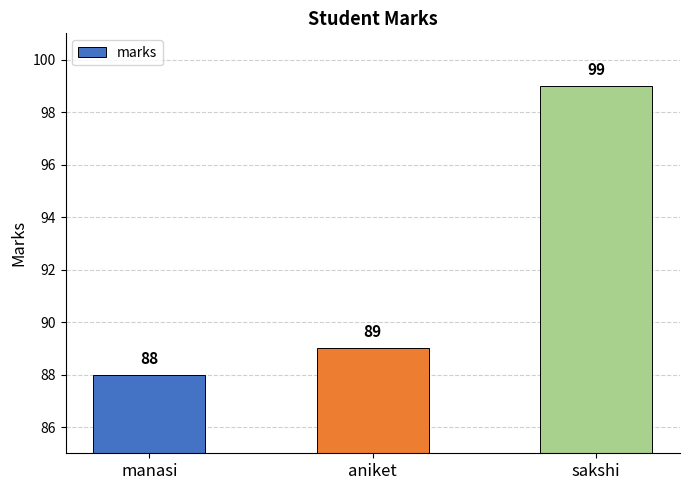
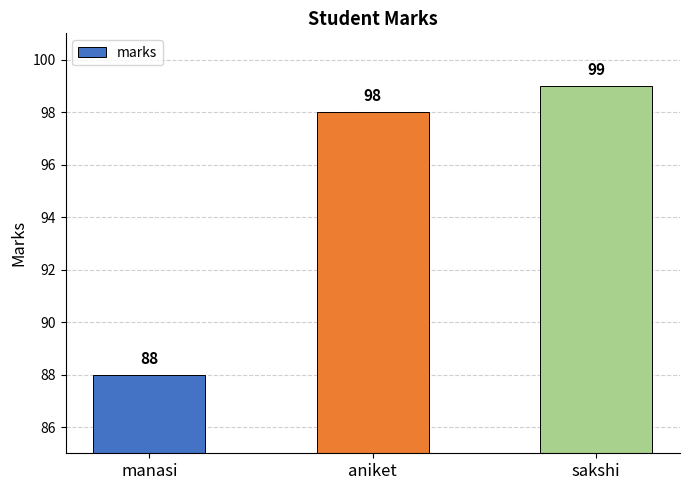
aniket: 89 -> 98
